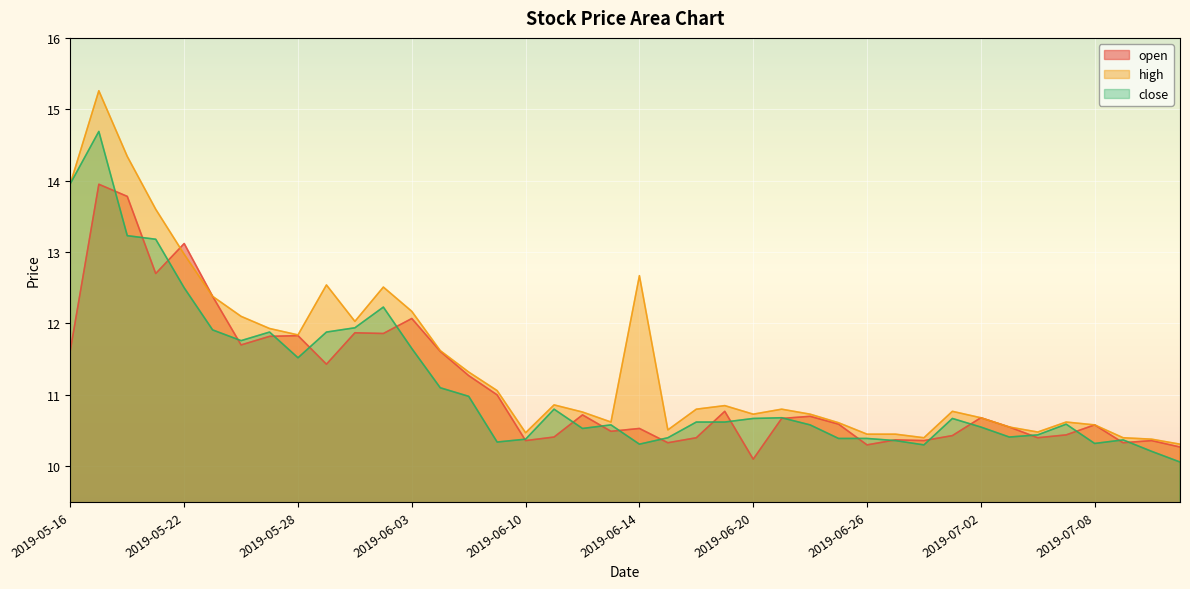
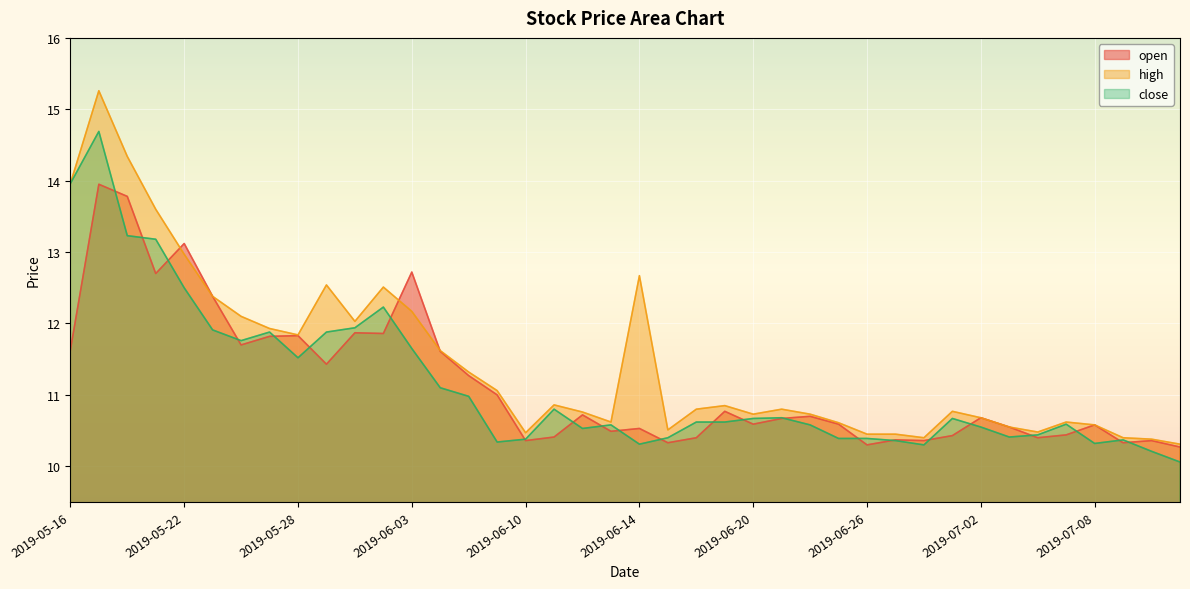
open, 2019-06-03: 12.1 -> 12.7
open, 2019-06-20: 10.1 -> 10.6
